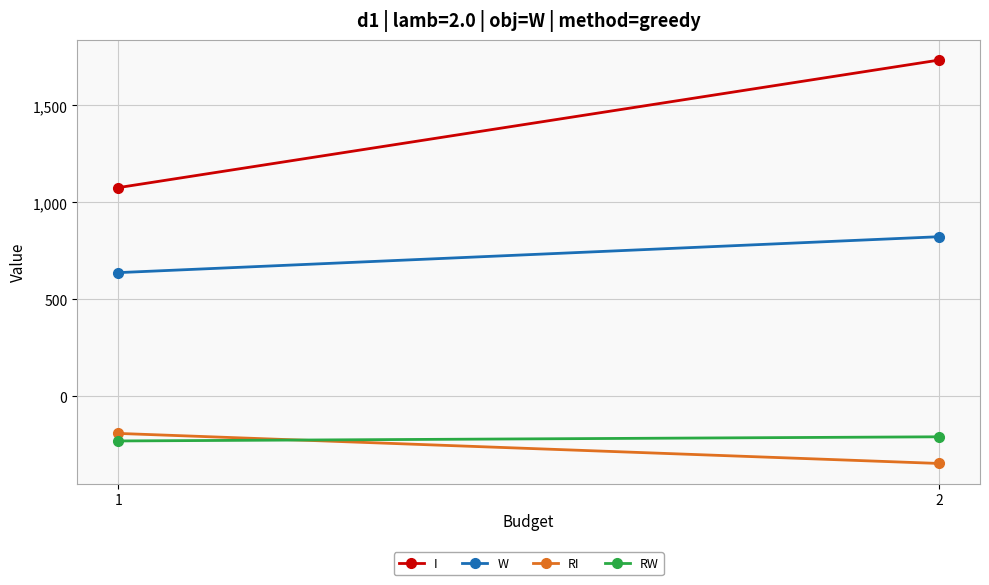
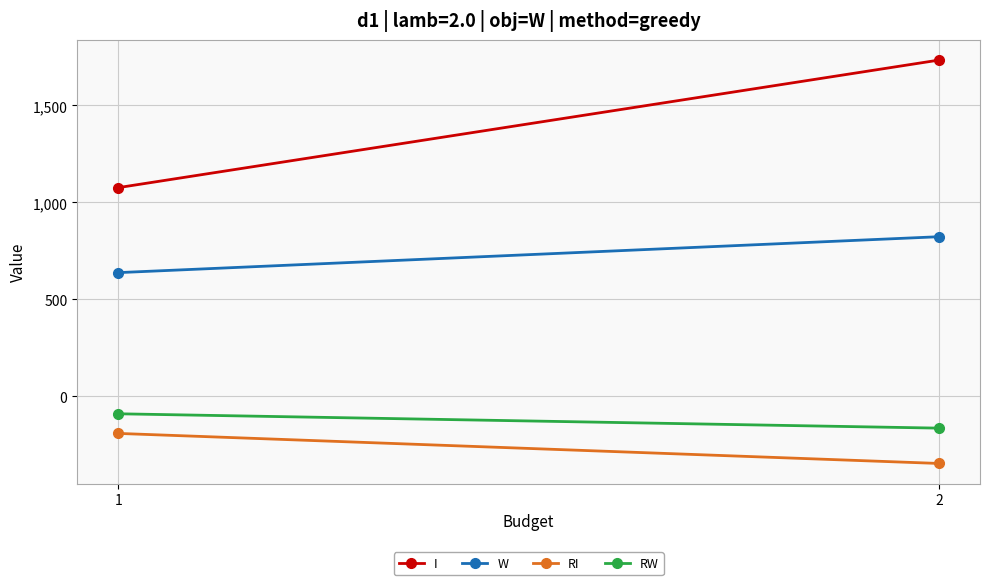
RW, 1: -230 -> -90
RW, 2: -210 -> -160
